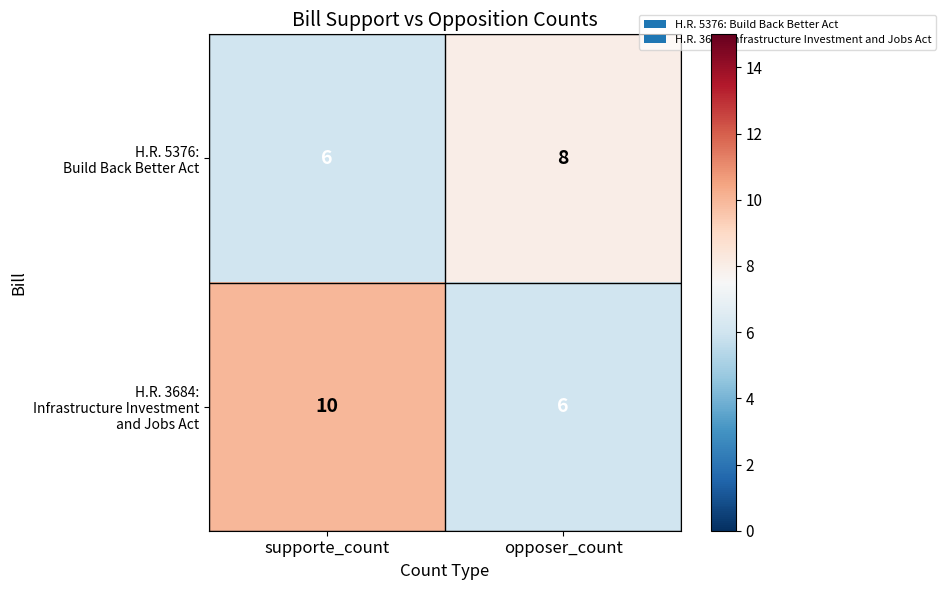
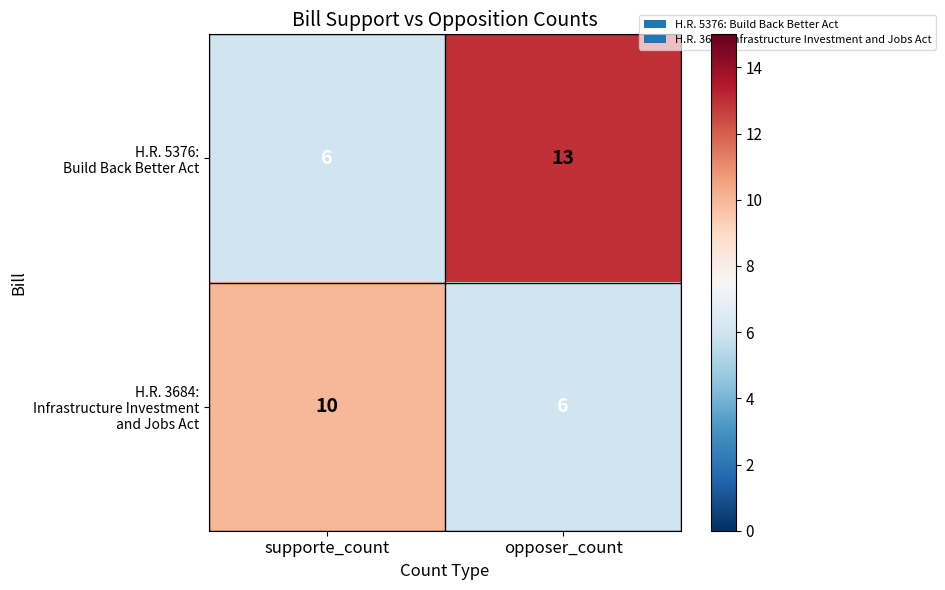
H.R. 5376: Build Back Better Act, opposer_count: 8 -> 13
